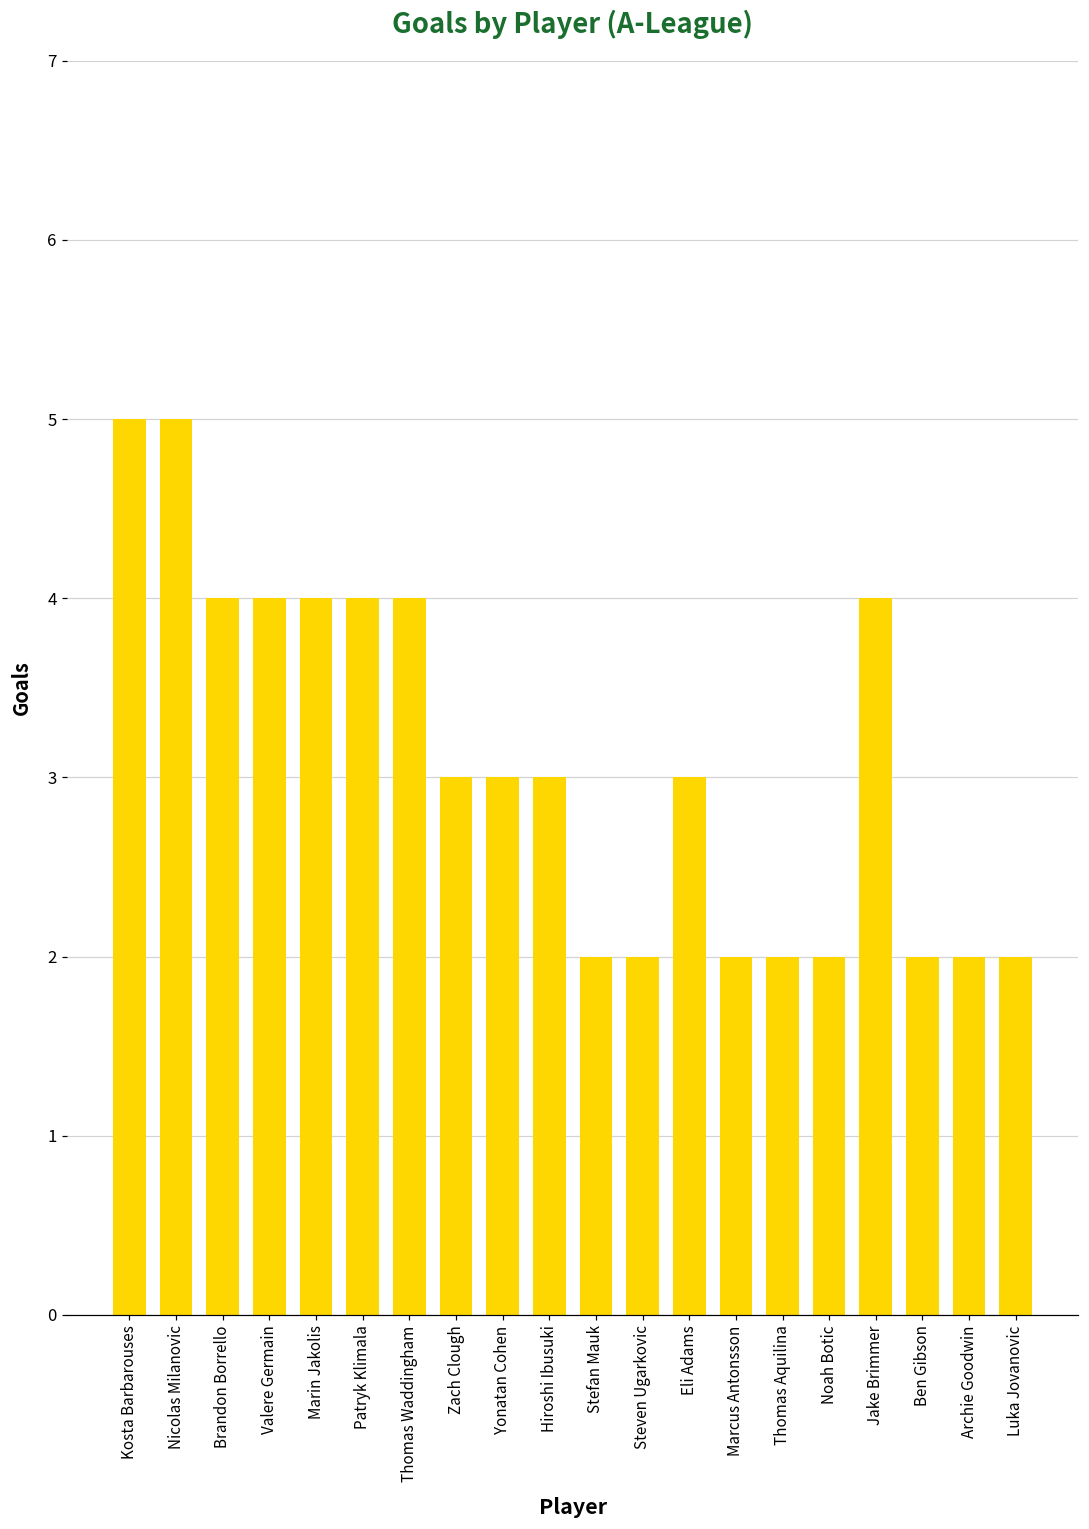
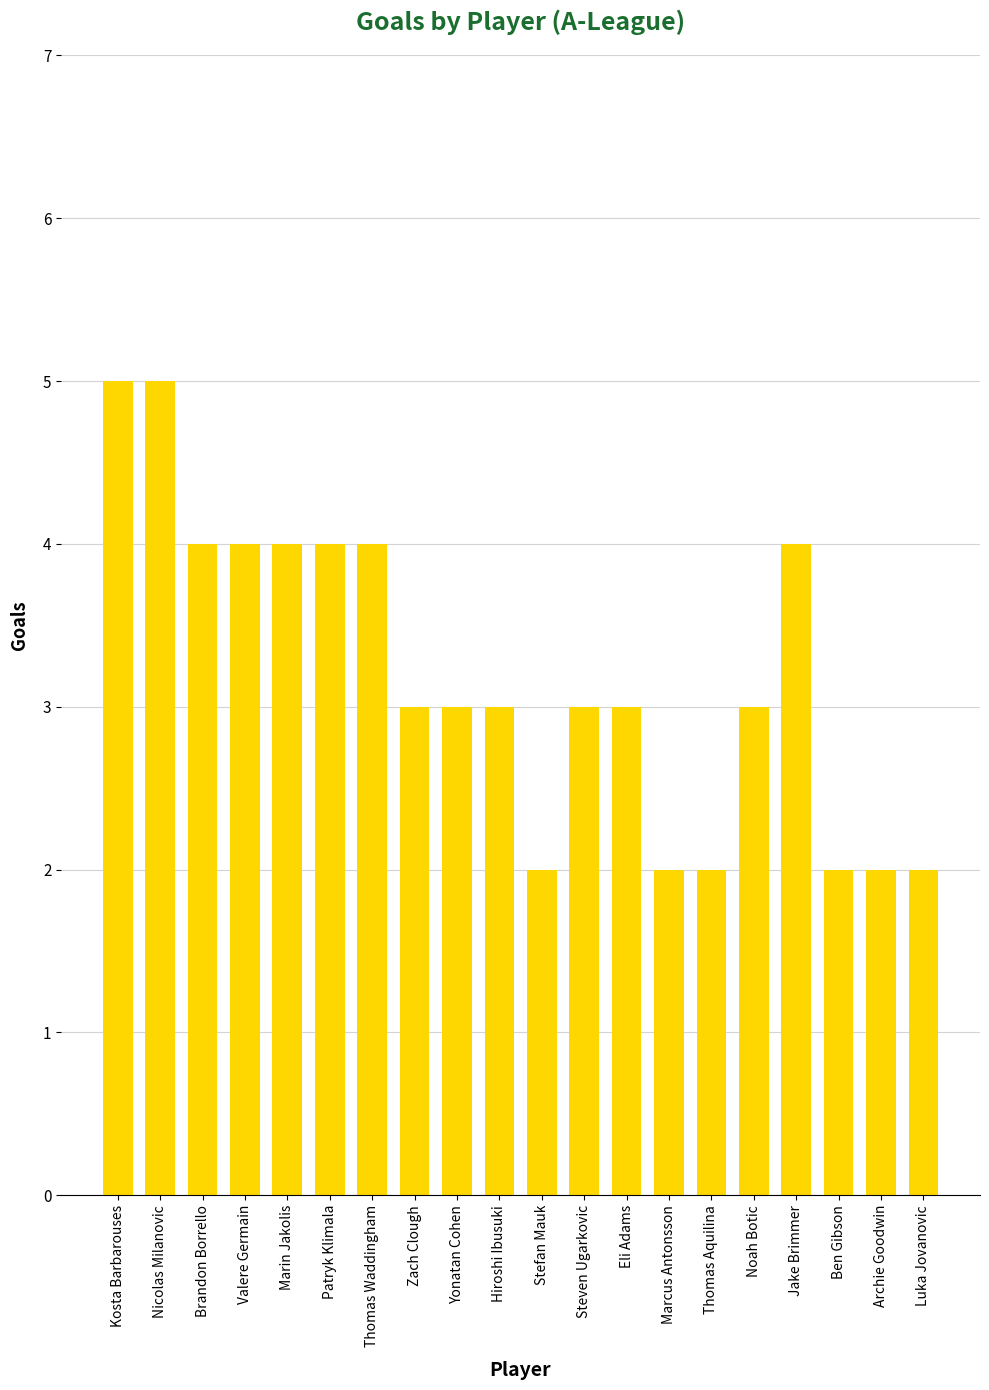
Steven Ugarkovic: 2 -> 3
Noah Botic: 2 -> 3
